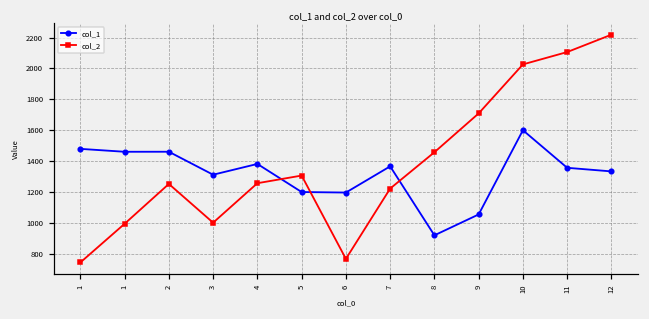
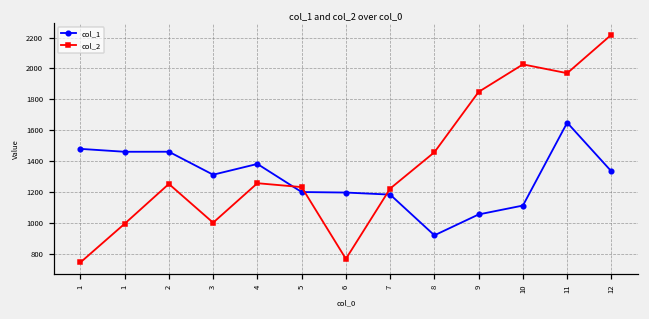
col_2, 5: 1310 -> 1230
col_1, 7: 1370 -> 1180
col_2, 9: 1710 -> 1850
col_1, 10: 1600 -> 1110
col_1, 11: 1360 -> 1650
col_2, 11: 2110 -> 1970
